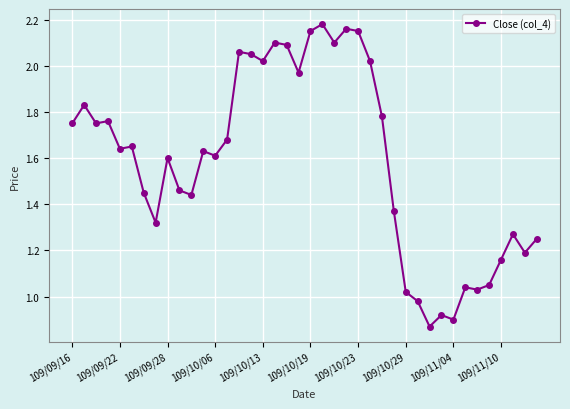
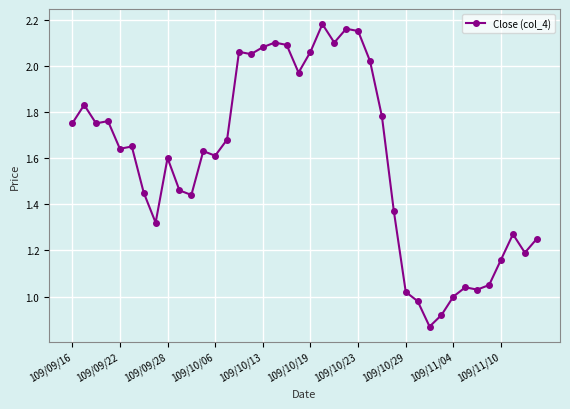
109/10/13: 2.02 -> 2.08
109/10/19: 2.15 -> 2.06
109/11/04: 0.9 -> 1.0
